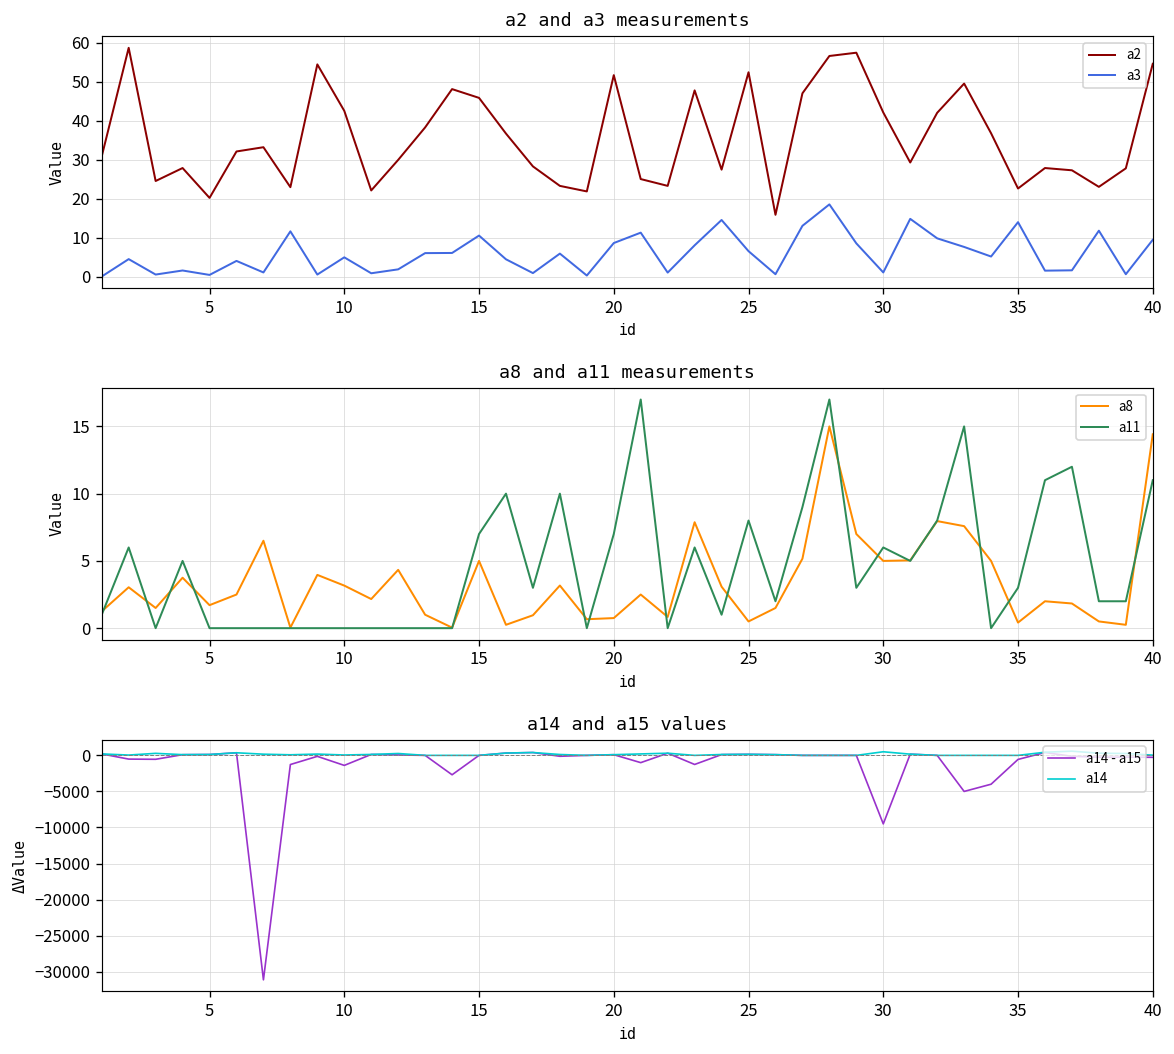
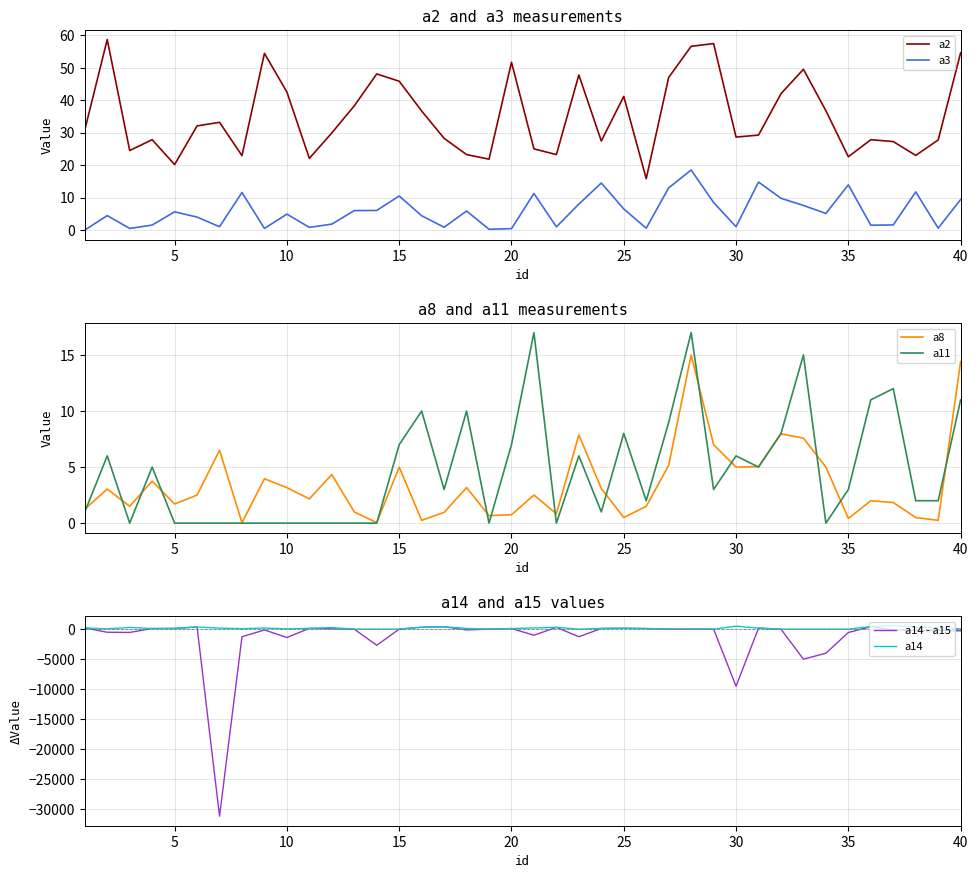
a2 and a3 measurements, a3, 5: 0 -> 6
a2 and a3 measurements, a3, 20: 9 -> 0
a2 and a3 measurements, a2, 25: 52 -> 41
a2 and a3 measurements, a2, 30: 42 -> 29
